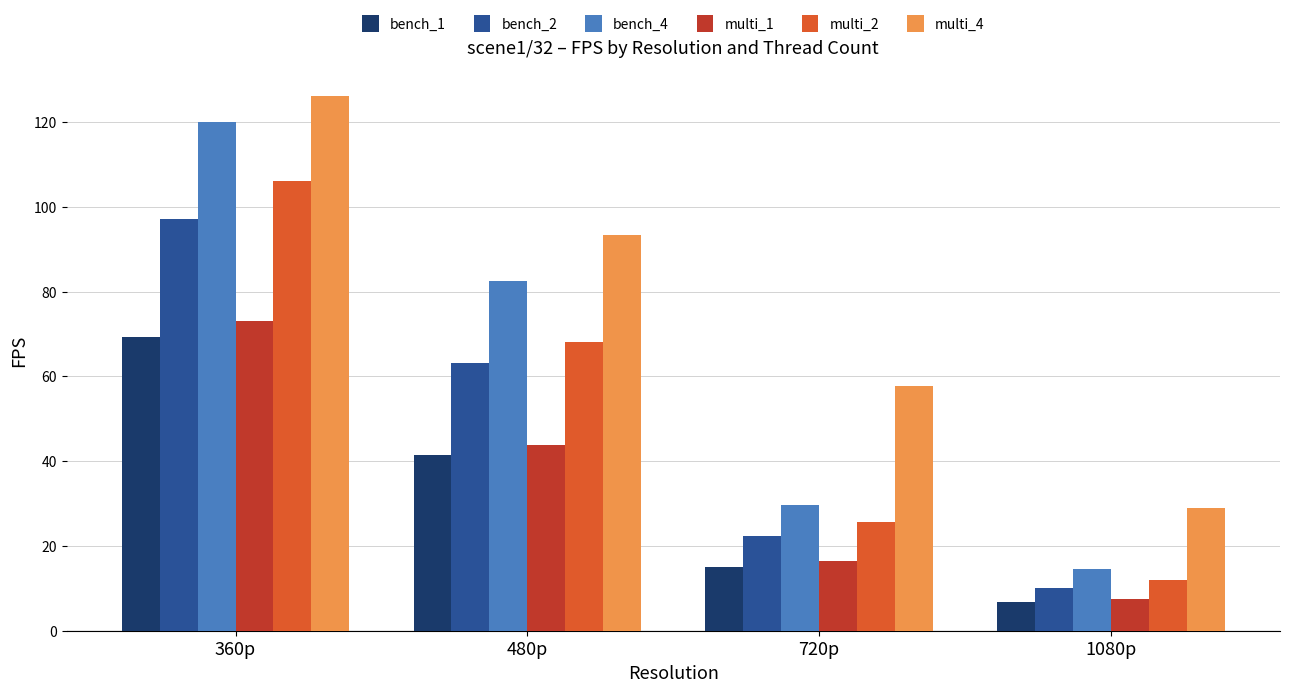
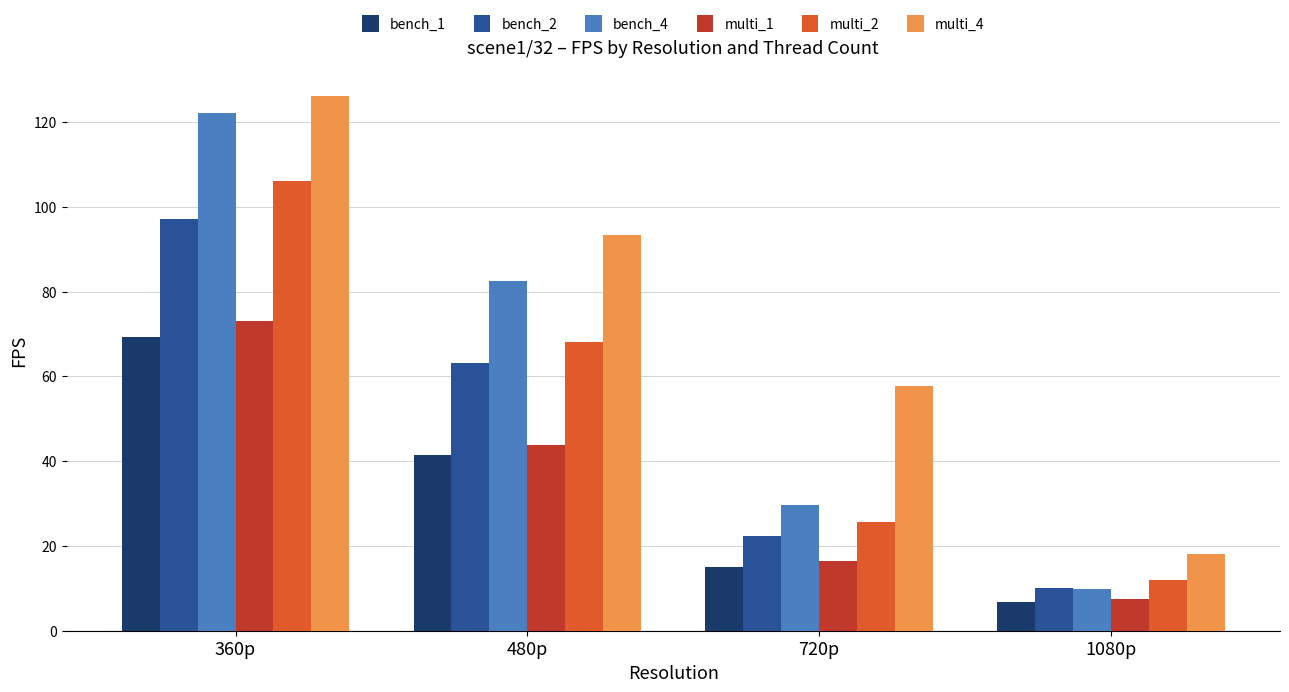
bench_4, 360p: 120 -> 122
bench_4, 1080p: 15 -> 10
multi_4, 1080p: 29 -> 18
